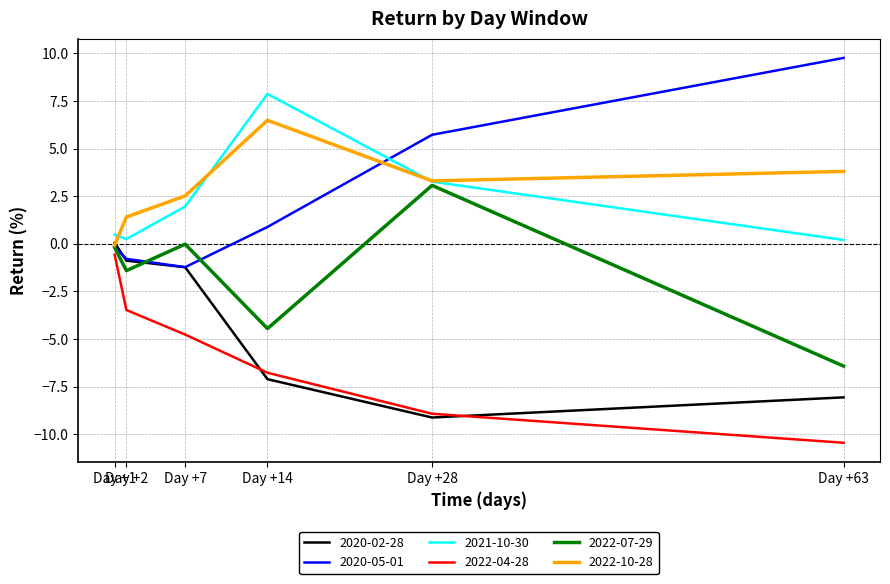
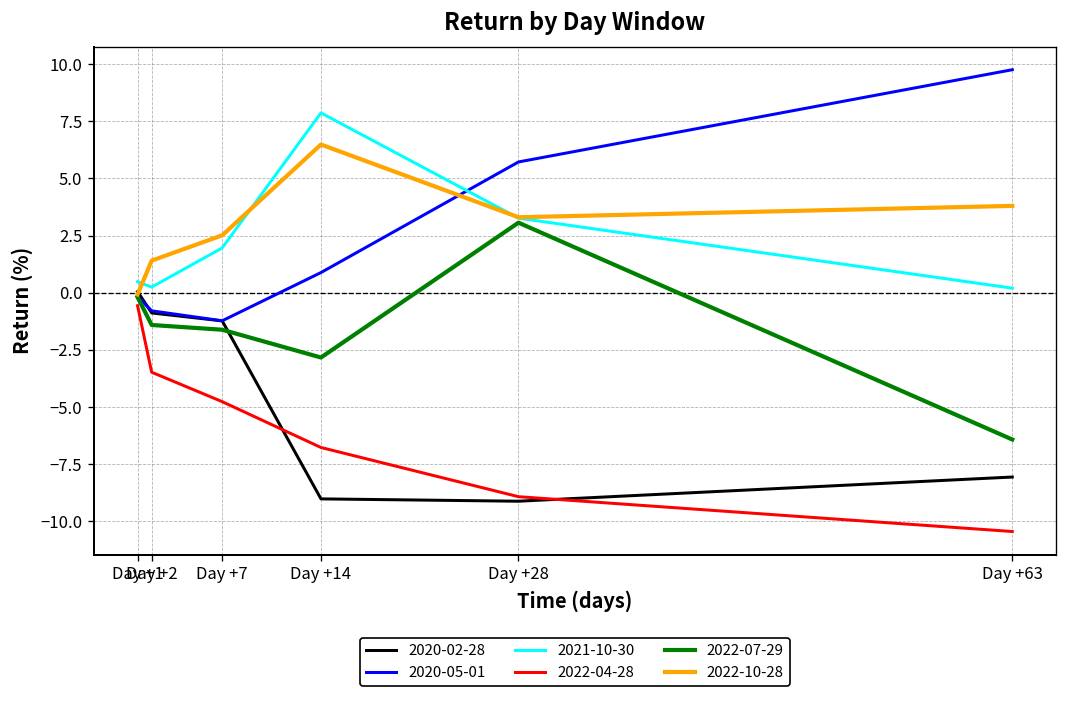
2022-07-29, Day +7: 0.0 -> -1.6
2020-02-28, Day +14: -7.1 -> -9.0
2022-07-29, Day +14: -4.5 -> -2.8
